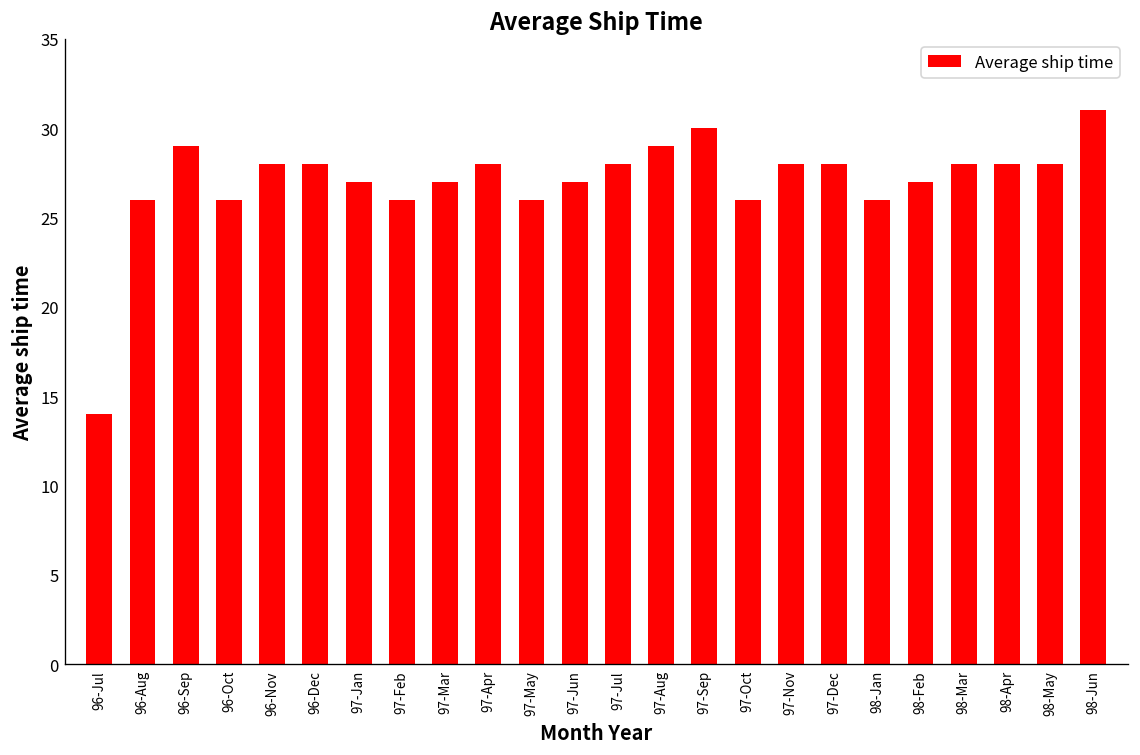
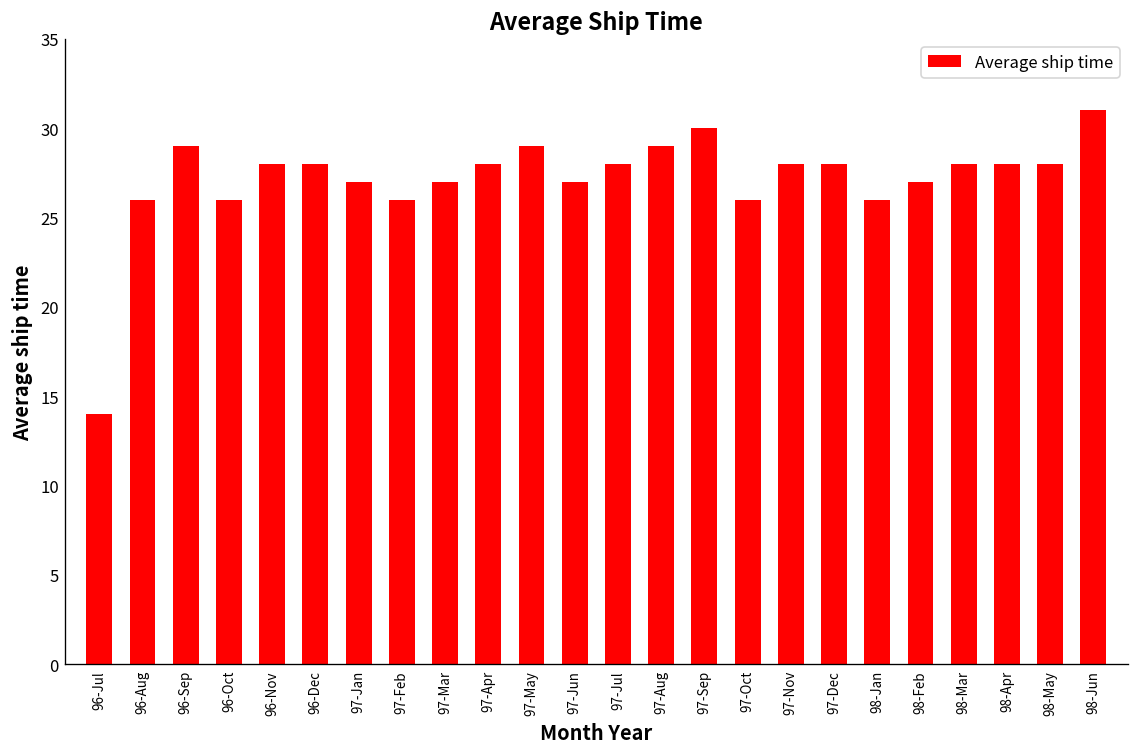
97-May: 26 -> 29
